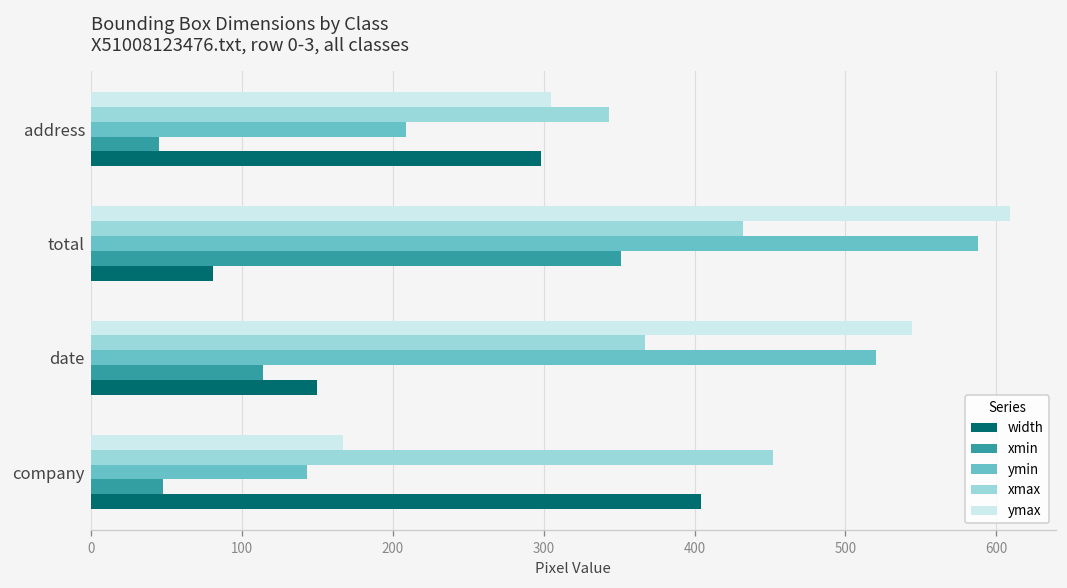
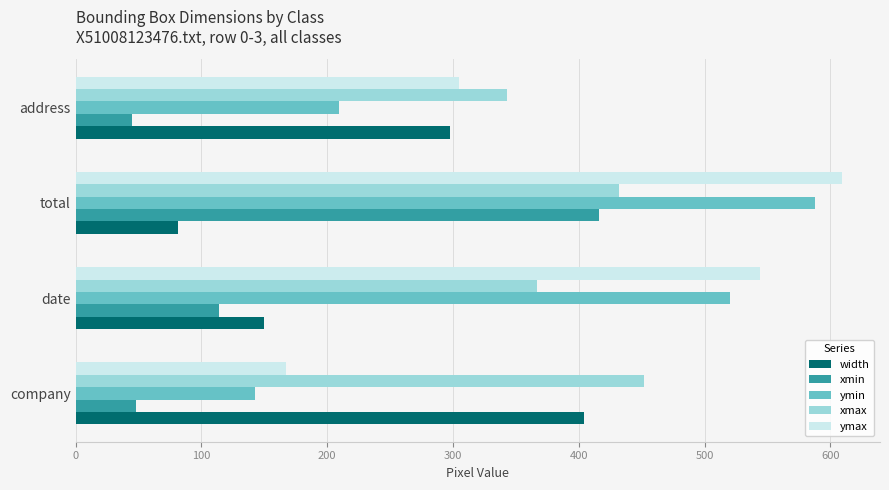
xmin, total: 351 -> 416
